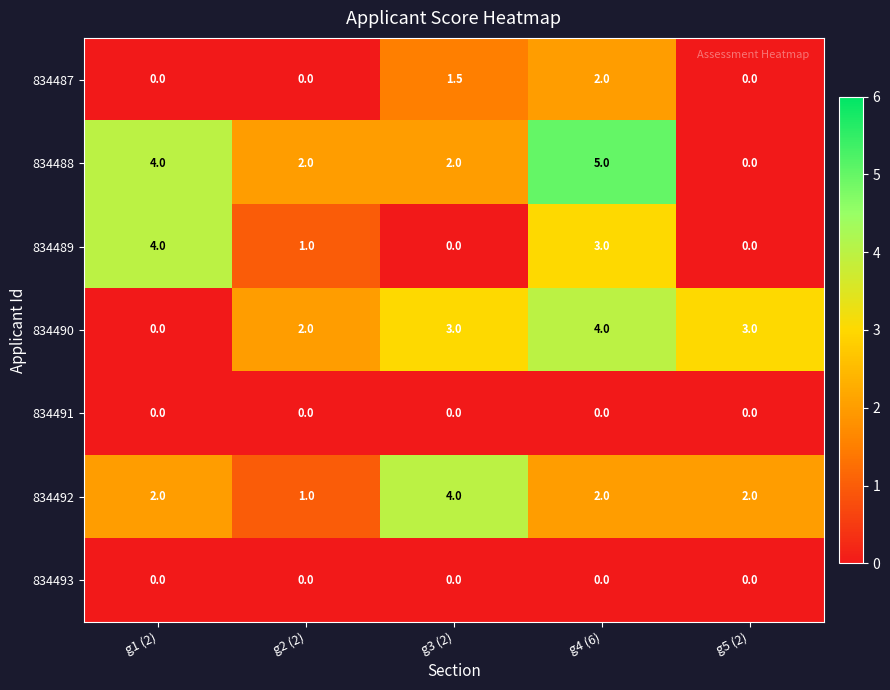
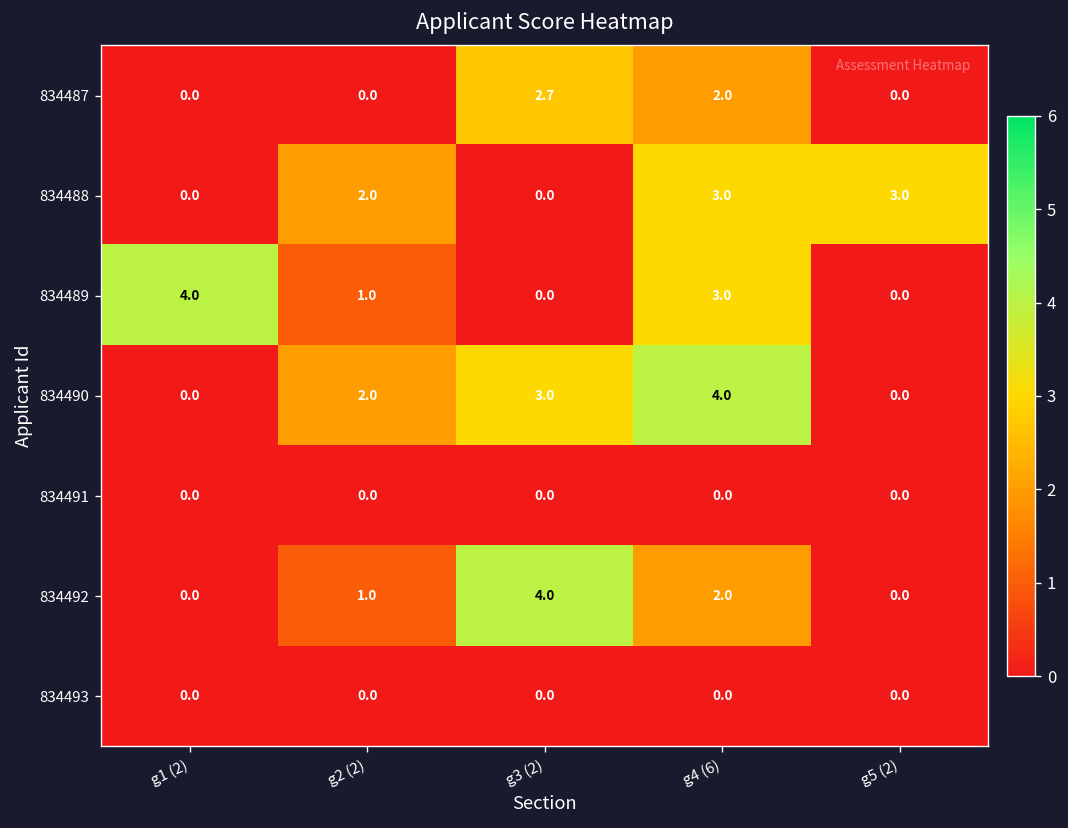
834487, g3 (2): 1.5 -> 2.7
834488, g1 (2): 4.0 -> 0.0
834488, g3 (2): 2.0 -> 0.0
834488, g4 (6): 5.0 -> 3.0
834488, g5 (2): 0.0 -> 3.0
834490, g5 (2): 3.0 -> 0.0
834492, g1 (2): 2.0 -> 0.0
834492, g5 (2): 2.0 -> 0.0
